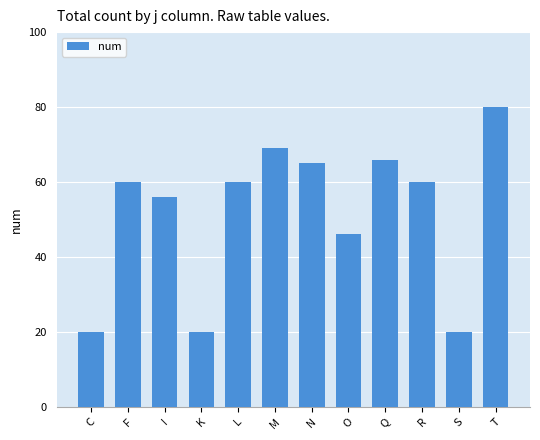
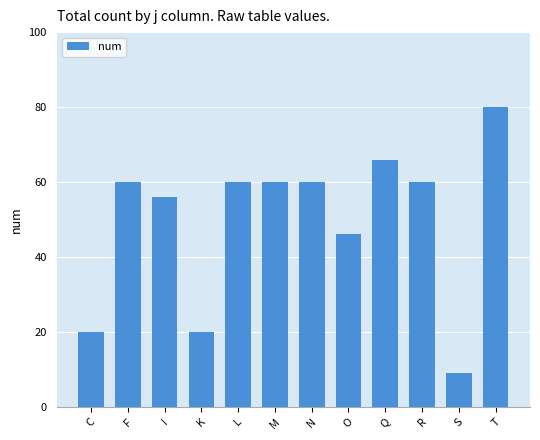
M: 69 -> 60
N: 65 -> 60
S: 20 -> 9
